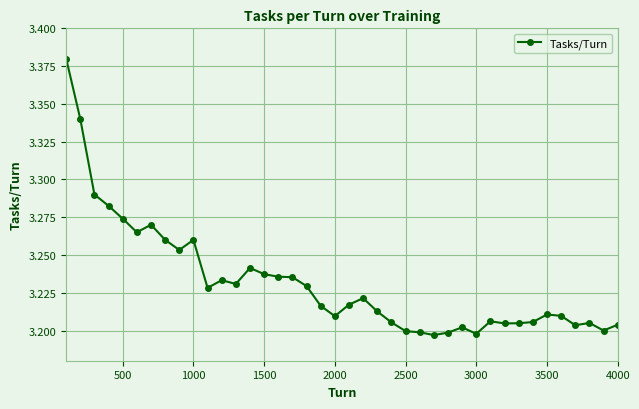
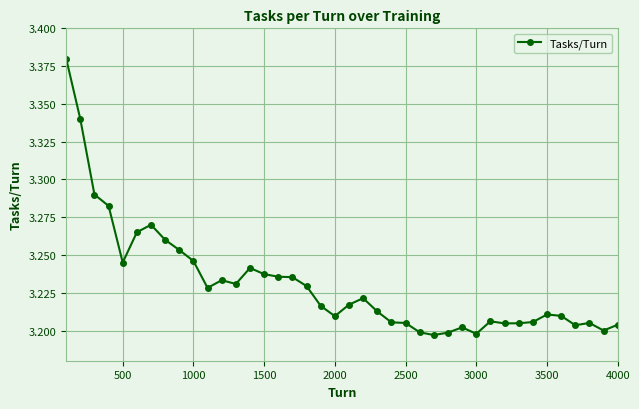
500: 3.274 -> 3.245
1000: 3.260 -> 3.246
2500: 3.200 -> 3.205
